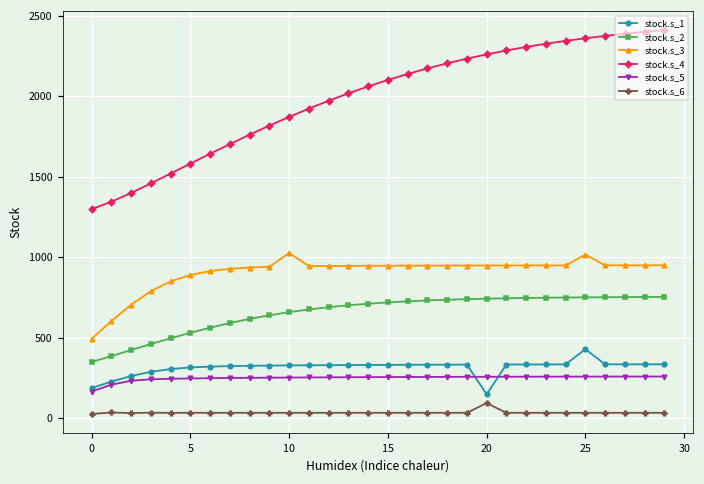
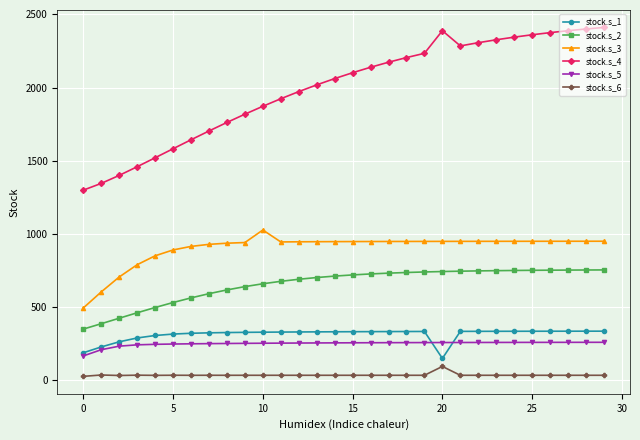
stock.s_4, 20: 2260 -> 2390
stock.s_1, 25: 430 -> 340
stock.s_3, 25: 1020 -> 950
